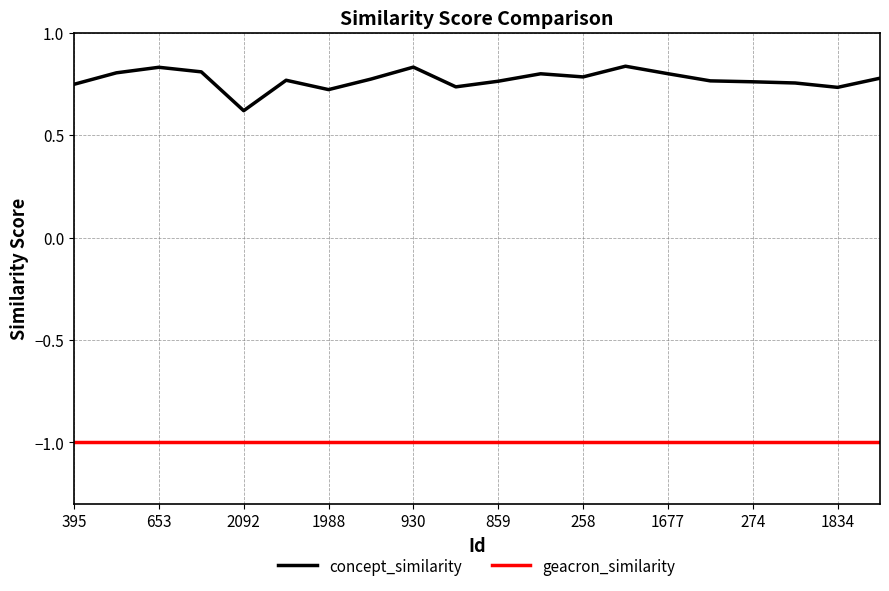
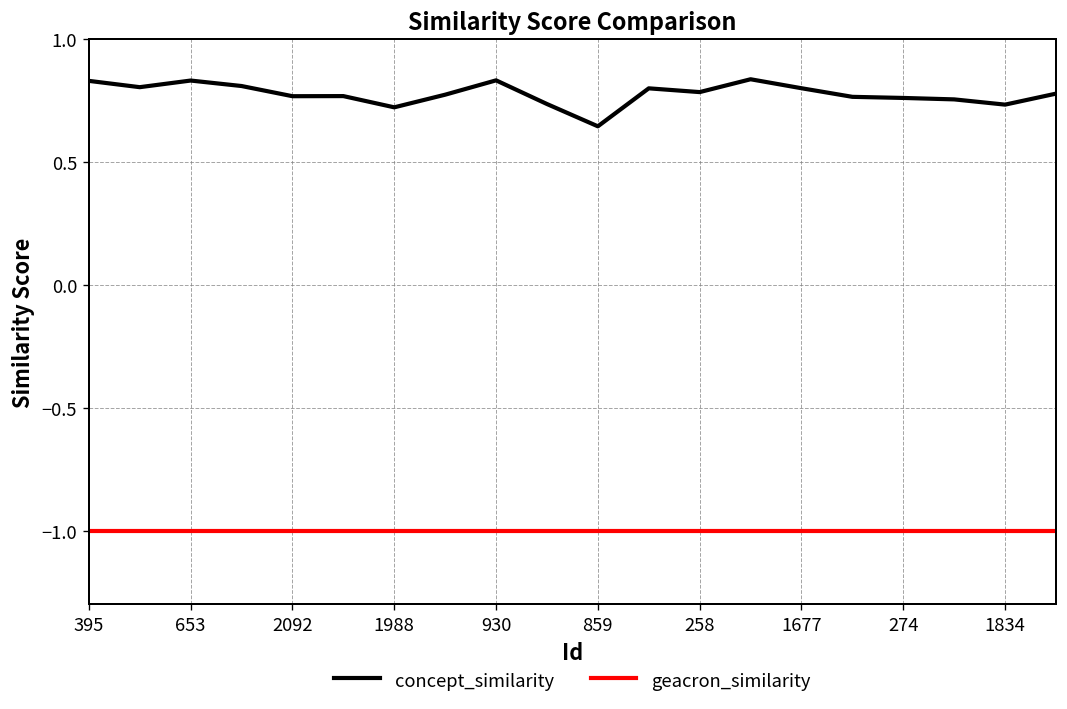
concept_similarity, 395: 0.75 -> 0.83
concept_similarity, 2092: 0.62 -> 0.77
concept_similarity, 859: 0.76 -> 0.64
